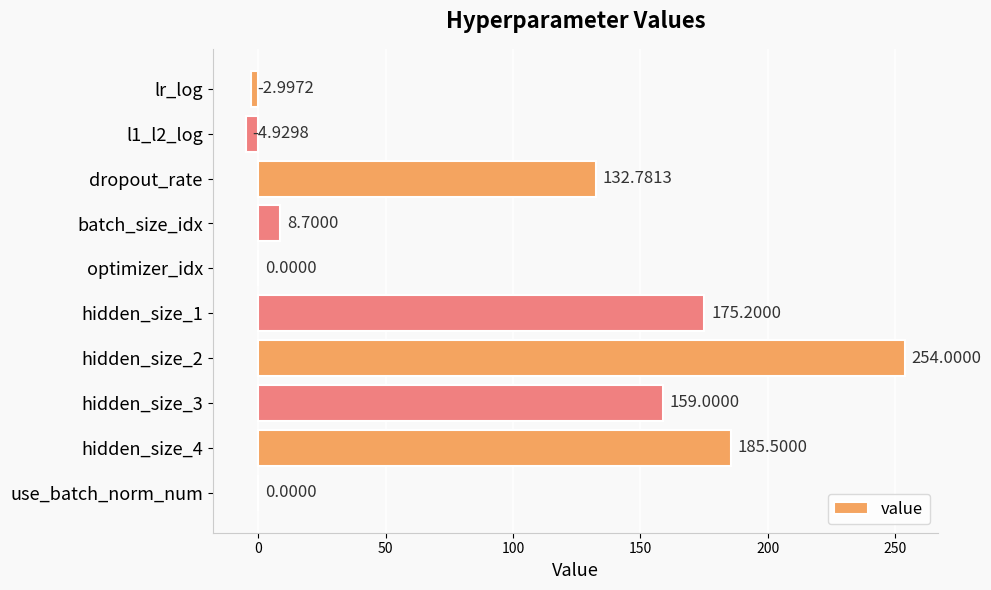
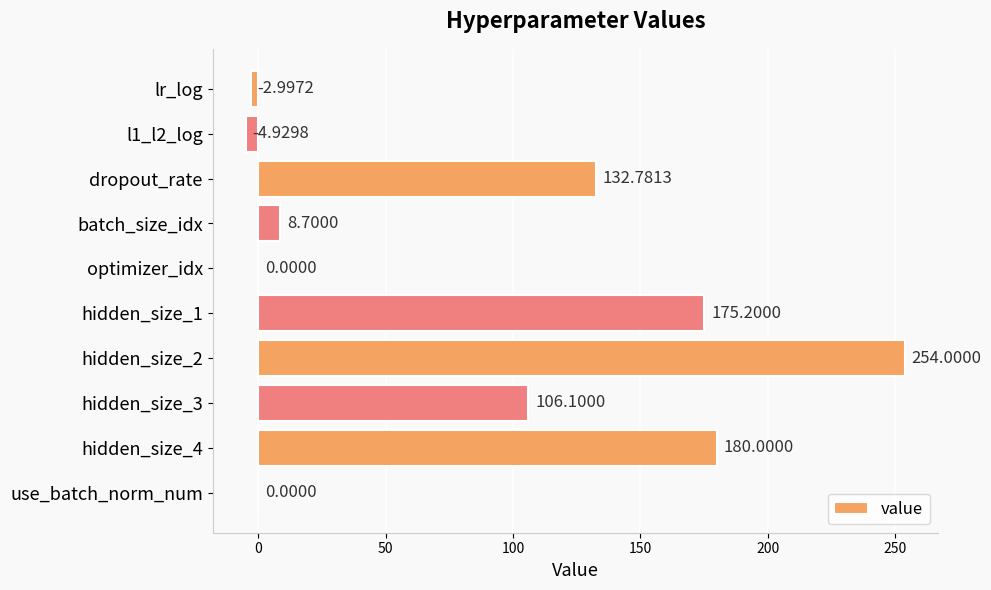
hidden_size_3: 159.0000 -> 106.1000
hidden_size_4: 185.5000 -> 180.0000
